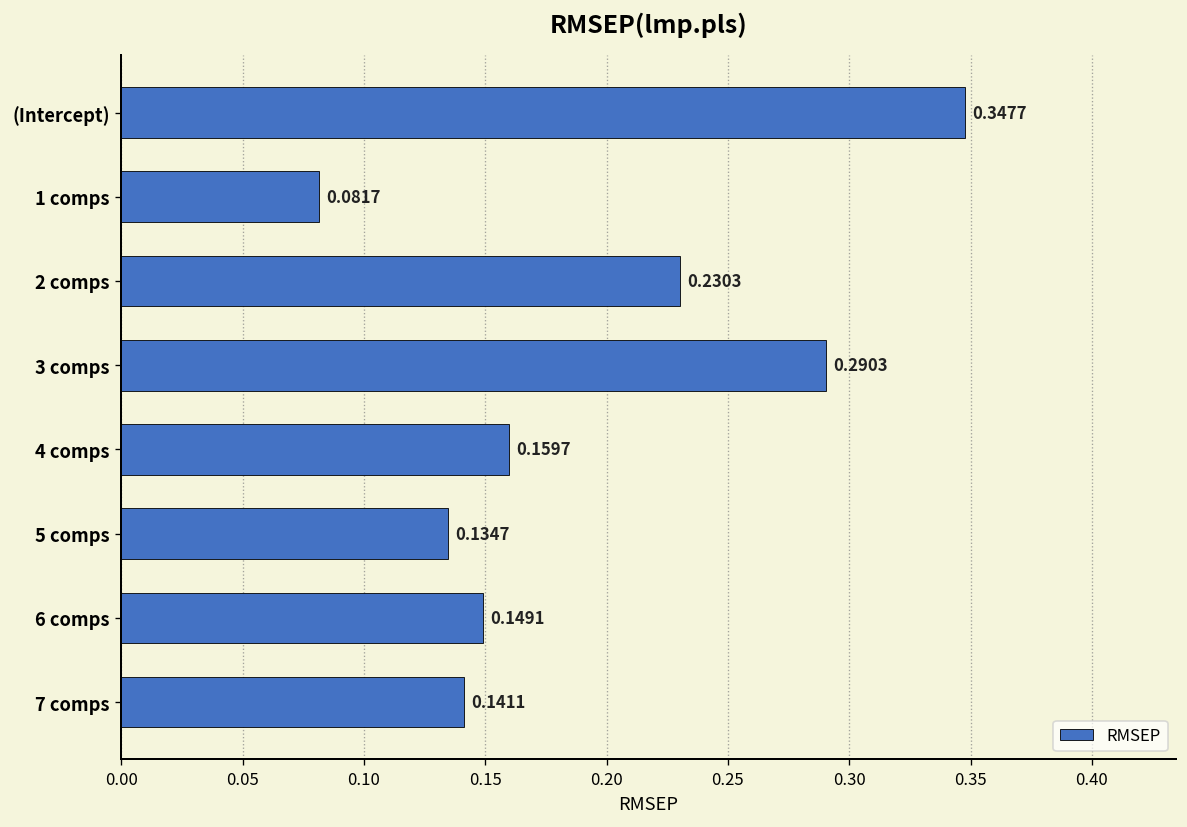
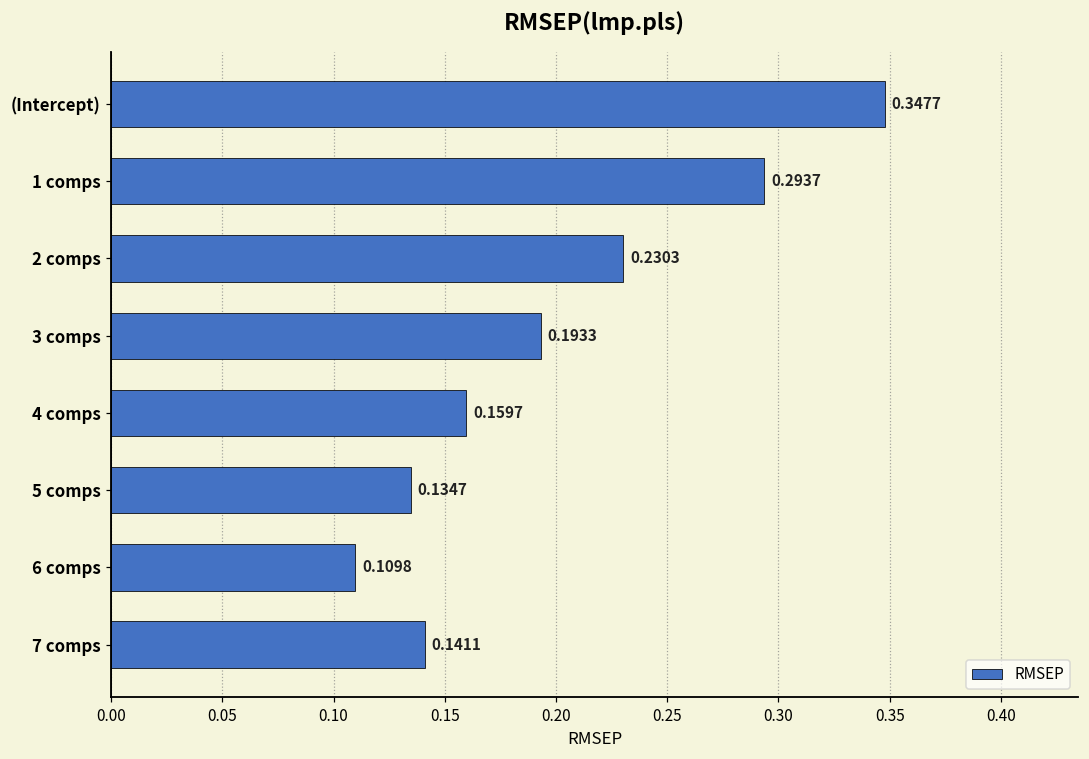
1 comps: 0.0817 -> 0.2937
3 comps: 0.2903 -> 0.1933
6 comps: 0.1491 -> 0.1098
